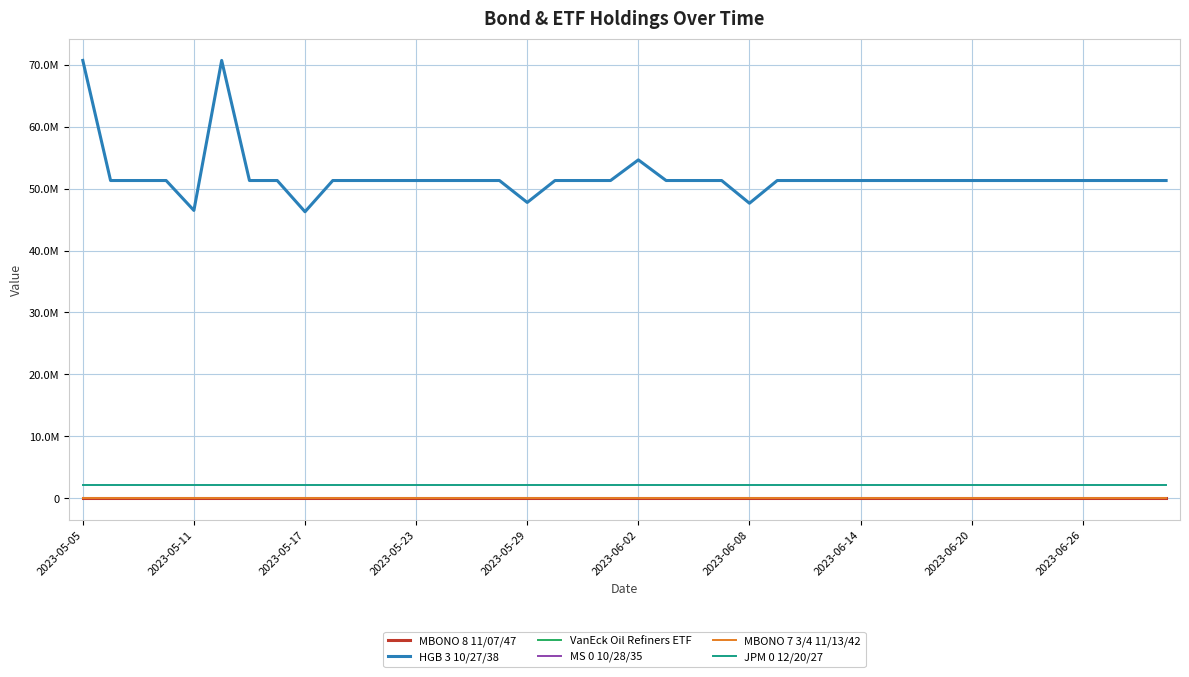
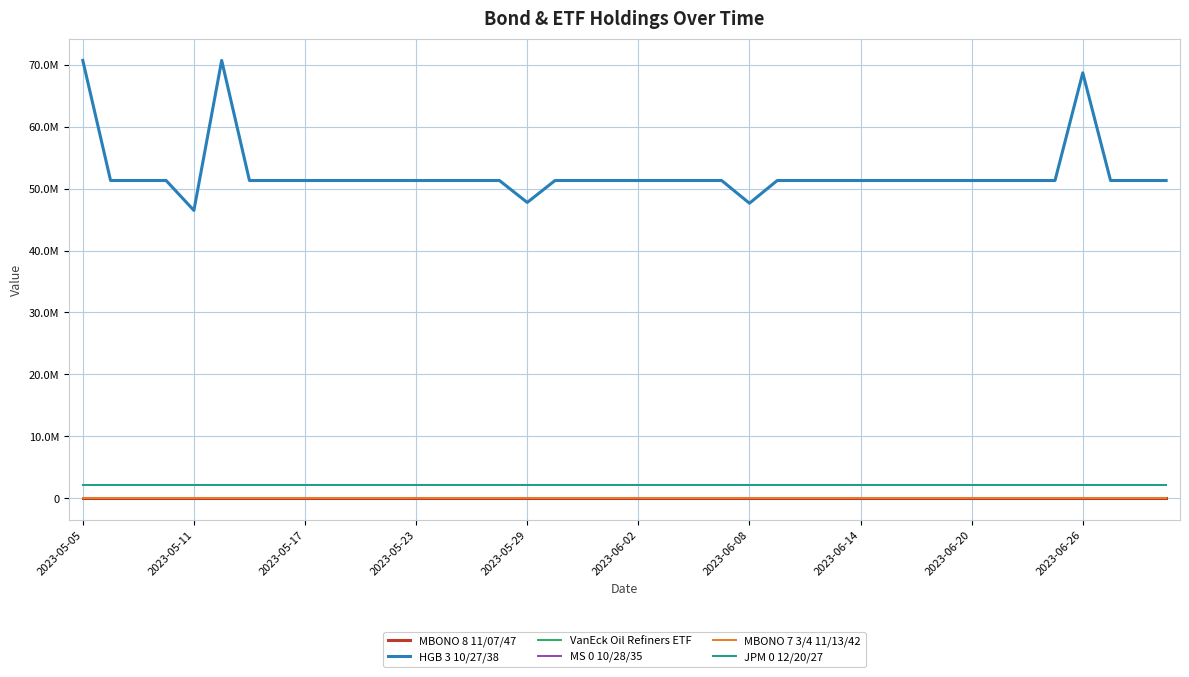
HGB 3 10/27/38, 2023-05-17: 46000000 -> 51000000
HGB 3 10/27/38, 2023-06-02: 55000000 -> 51000000
HGB 3 10/27/38, 2023-06-26: 51000000 -> 69000000
